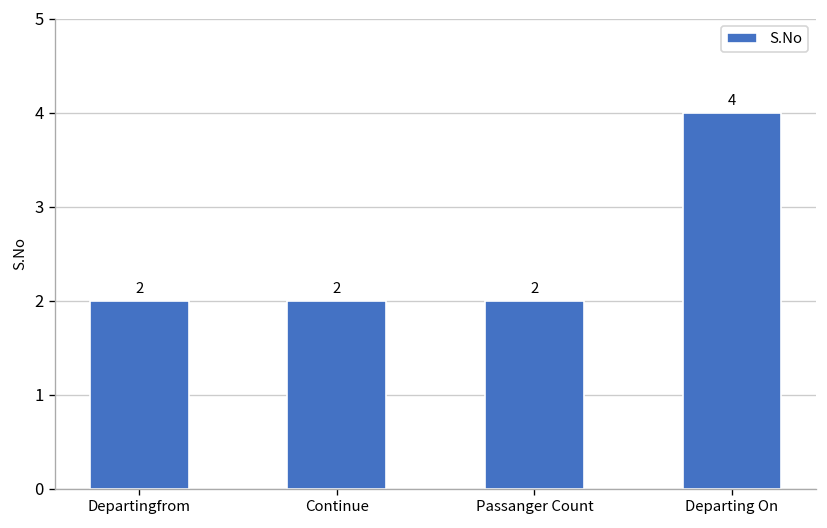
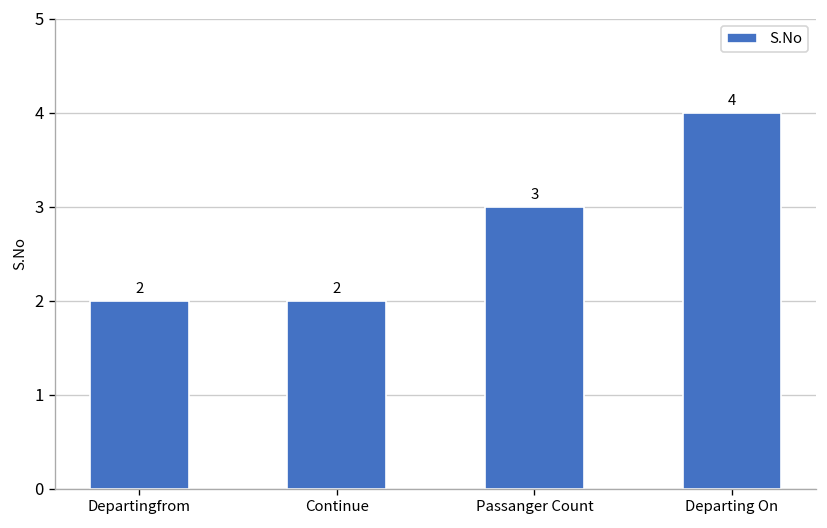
Passanger Count: 2 -> 3
